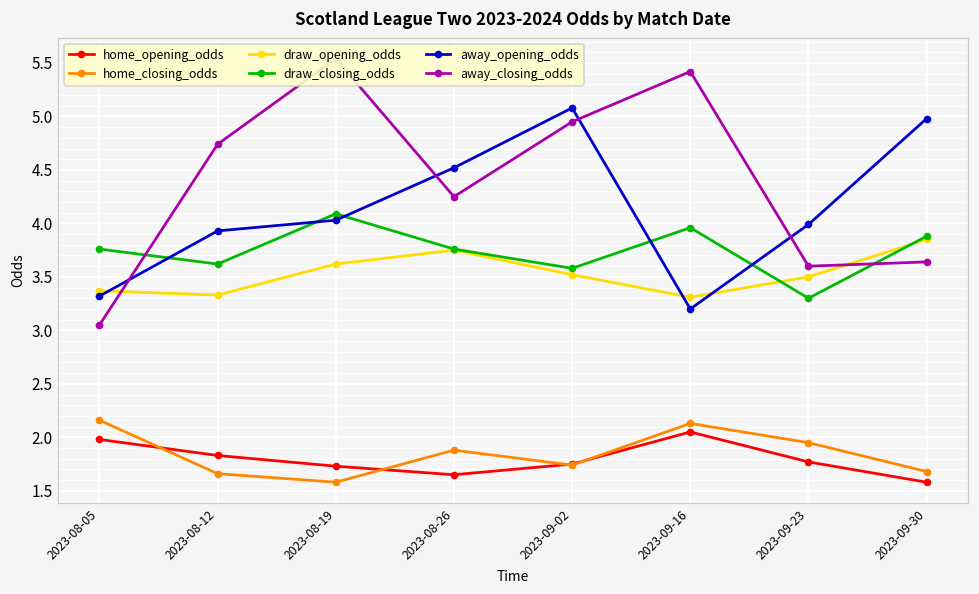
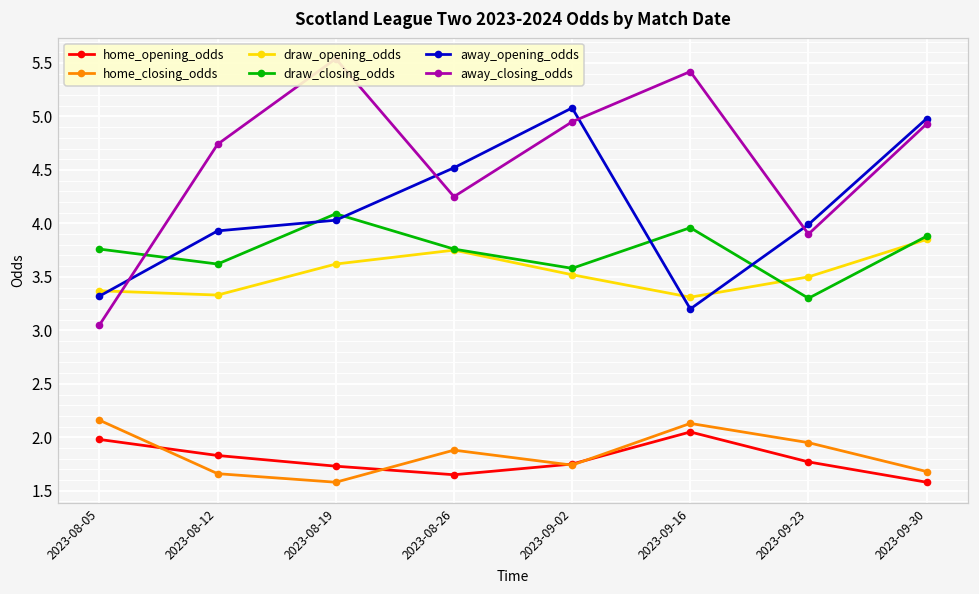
away_closing_odds, 2023-09-23: 3.6 -> 3.9
away_closing_odds, 2023-09-30: 3.6 -> 4.9
